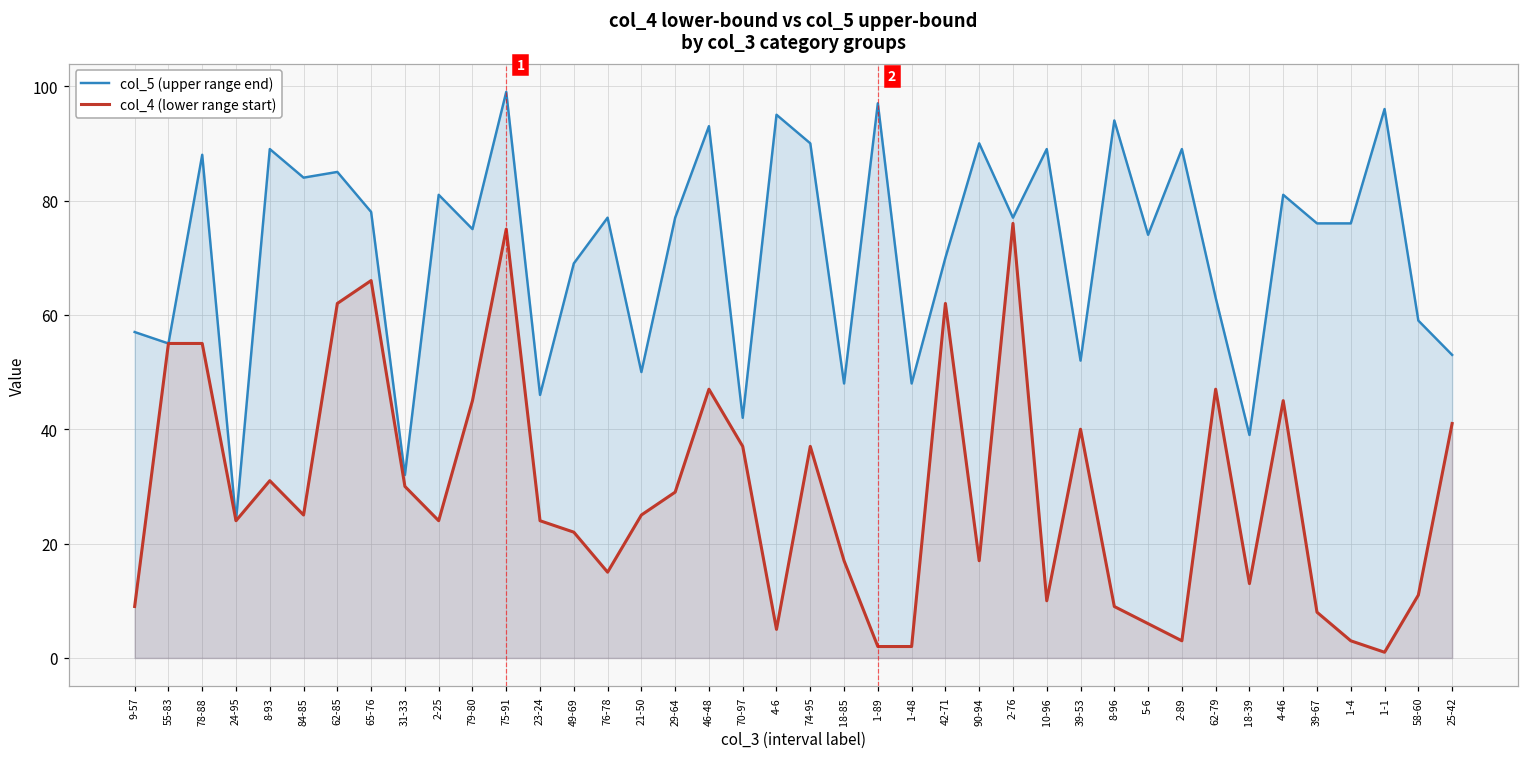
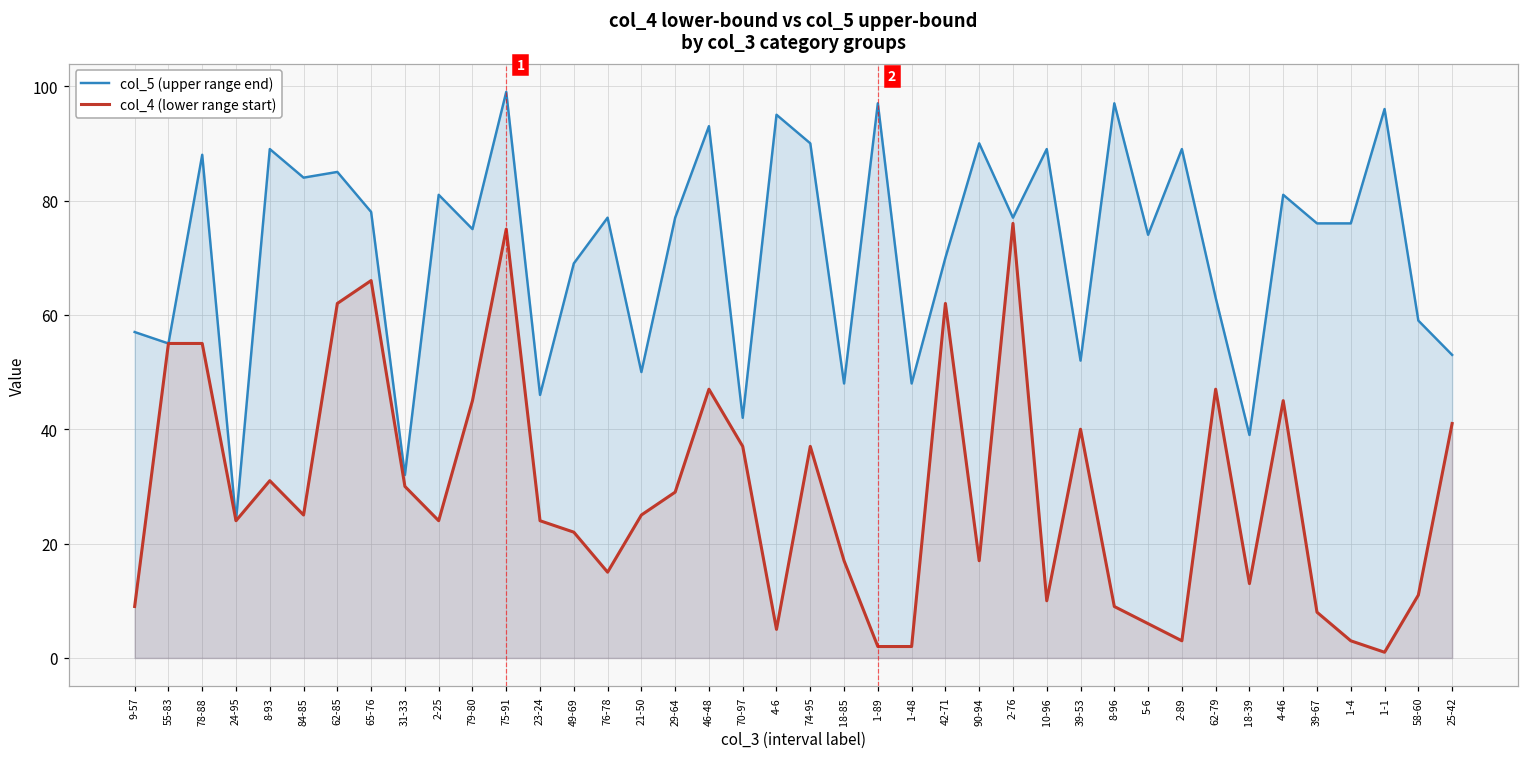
col_5 (upper range end), 8-96: 94 -> 97
